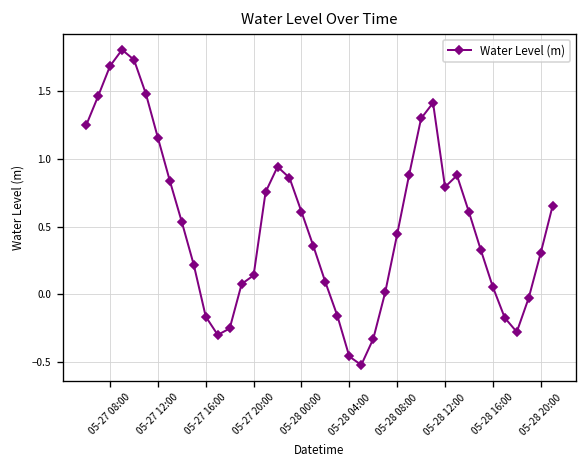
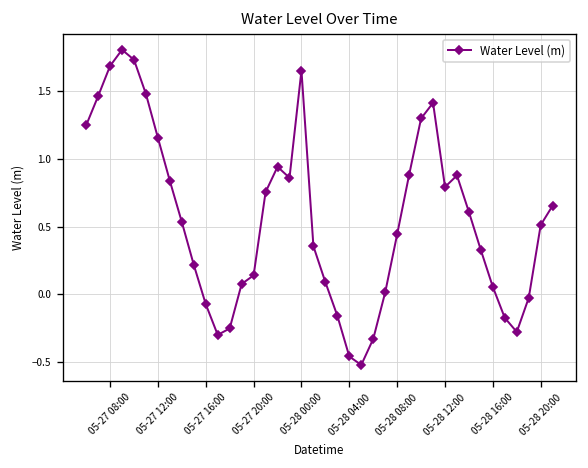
05-27 16:00: -0.16 -> -0.07
05-28 00:00: 0.61 -> 1.65
05-28 20:00: 0.31 -> 0.51
